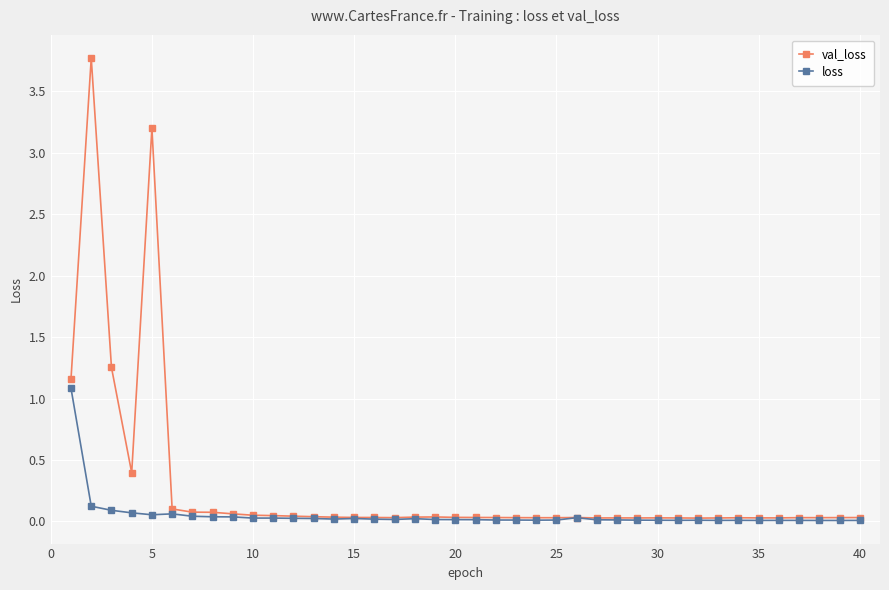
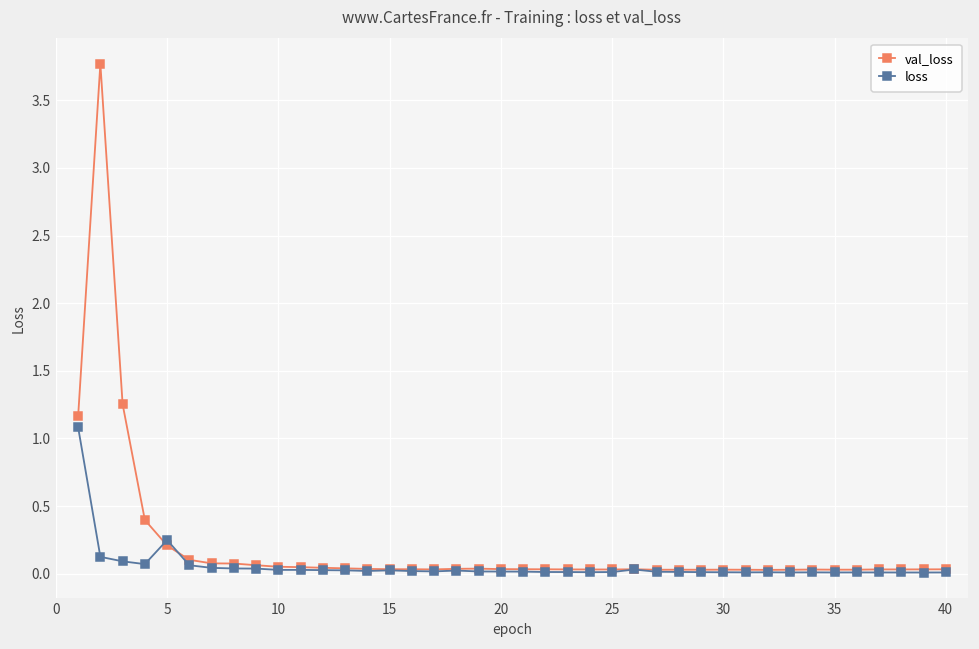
val_loss, 5: 3.20 -> 0.21
loss, 5: 0.05 -> 0.25
